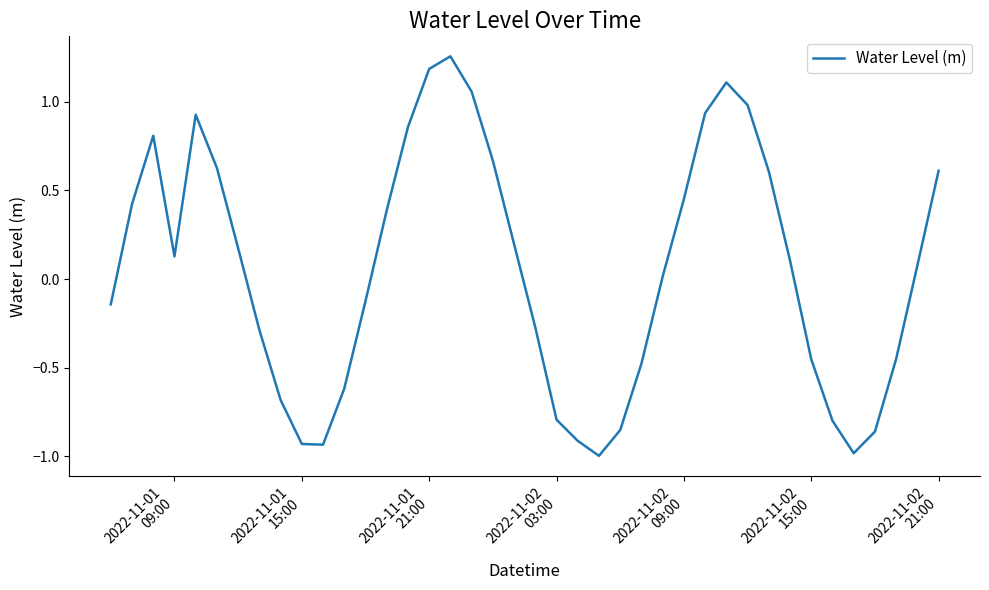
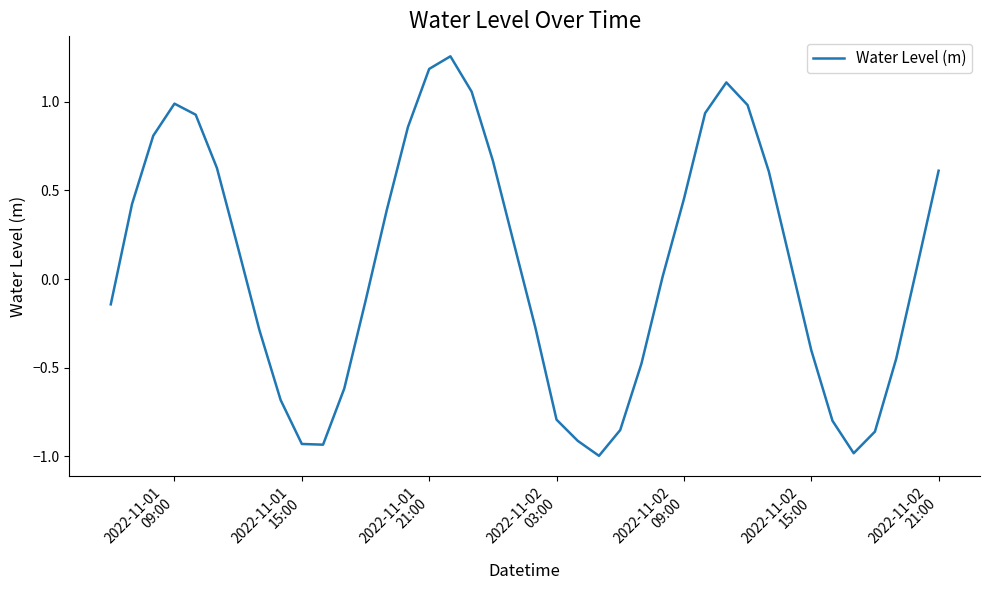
2022-11-01 09:00: 0.13 -> 0.99
2022-11-02 15:00: -0.45 -> -0.40
